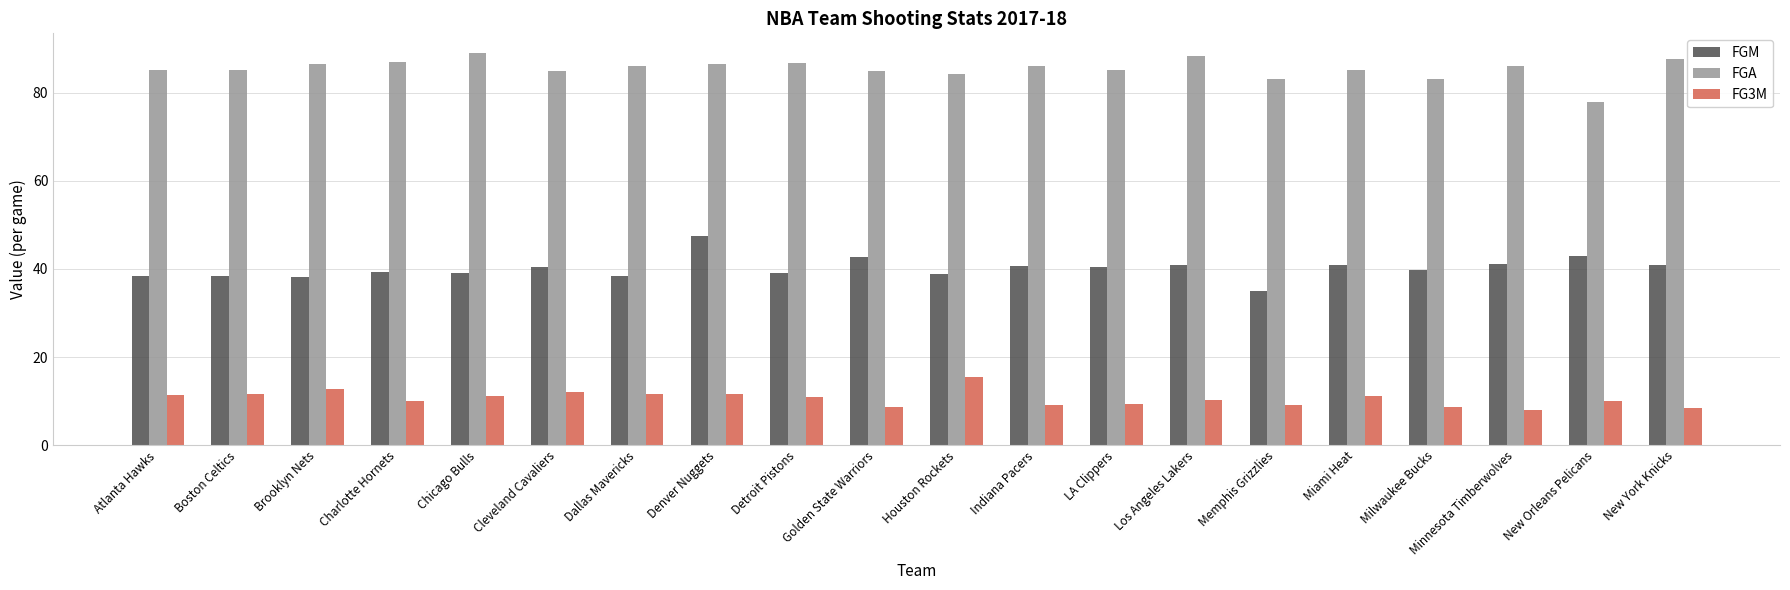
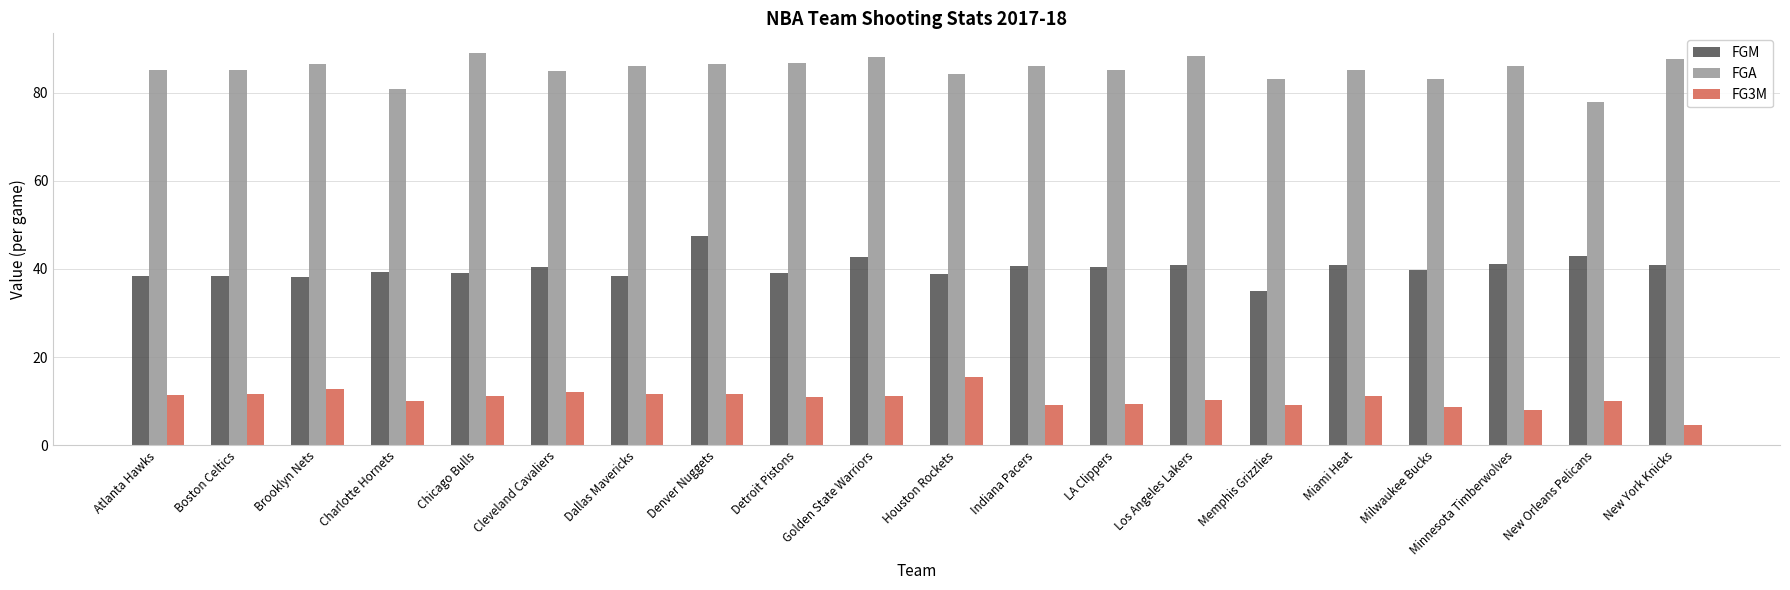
FGA, Charlotte Hornets: 87 -> 81
FGA, Golden State Warriors: 85 -> 88
FG3M, Golden State Warriors: 9 -> 11
FG3M, New York Knicks: 8 -> 5
